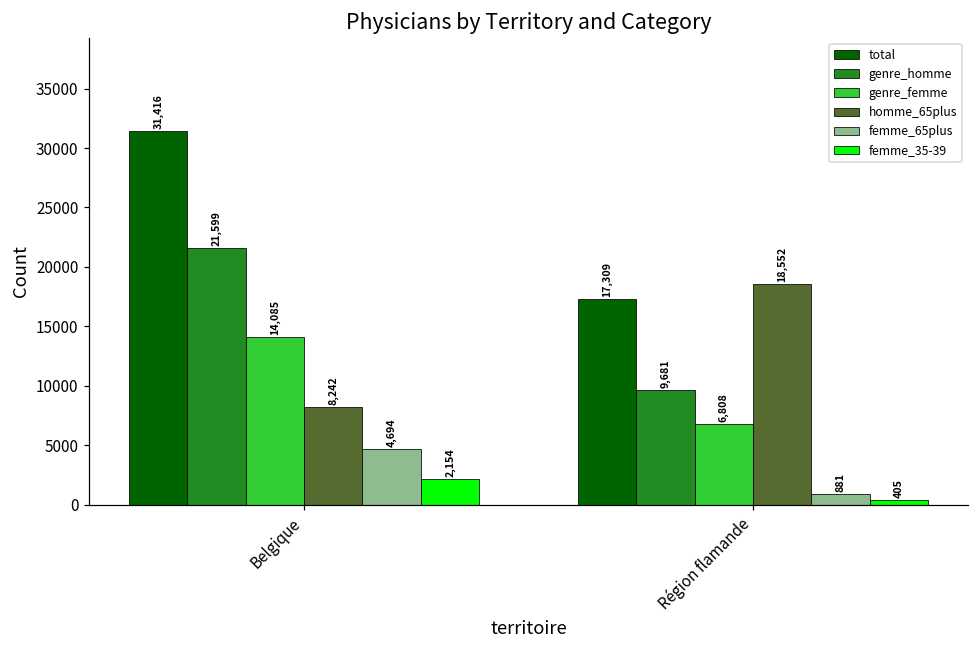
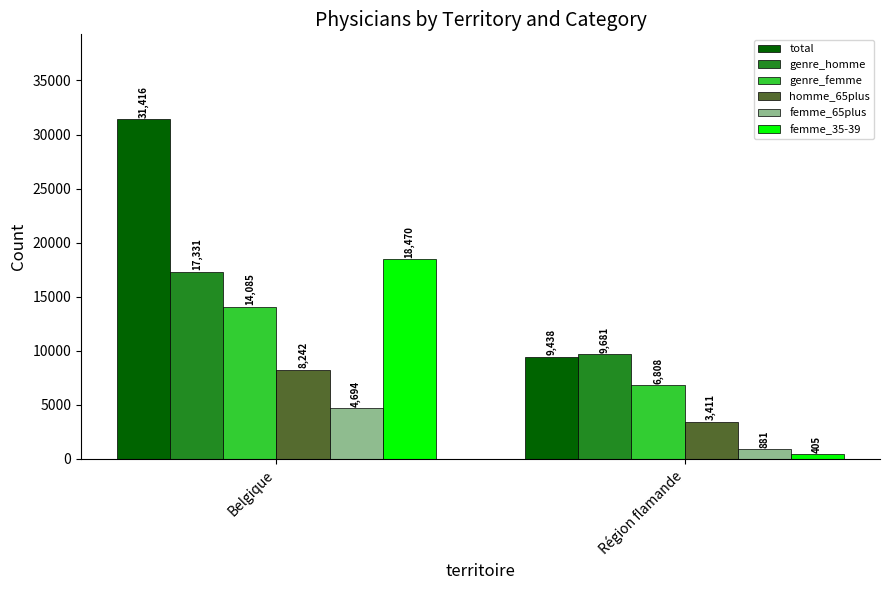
genre_homme, Belgique: 21,599 -> 17,331
femme_35-39, Belgique: 2,154 -> 18,470
total, Région flamande: 17,309 -> 9,438
homme_65plus, Région flamande: 18,552 -> 3,411
